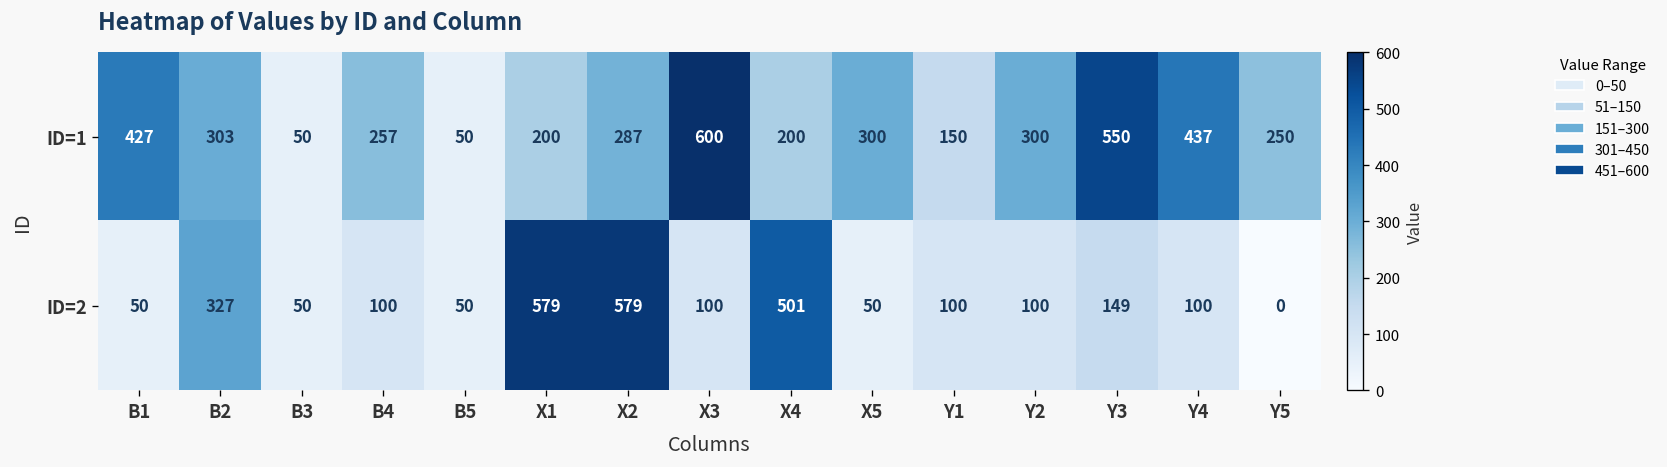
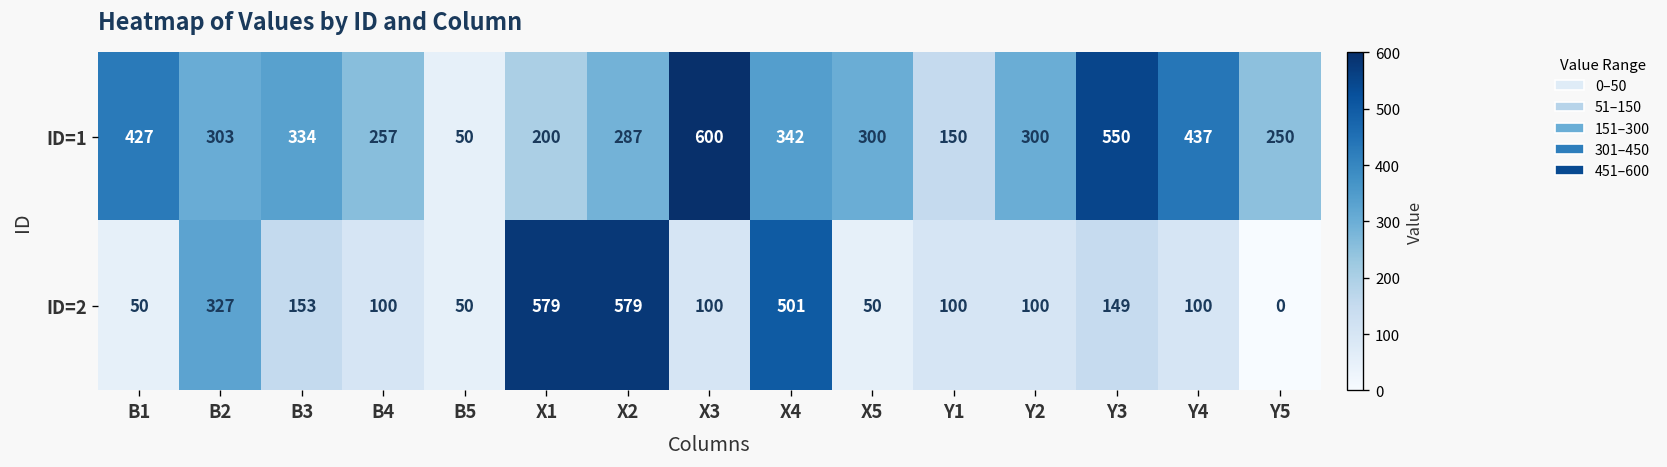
ID=1, B3: 50 -> 334
ID=1, X4: 200 -> 342
ID=2, B3: 50 -> 153
